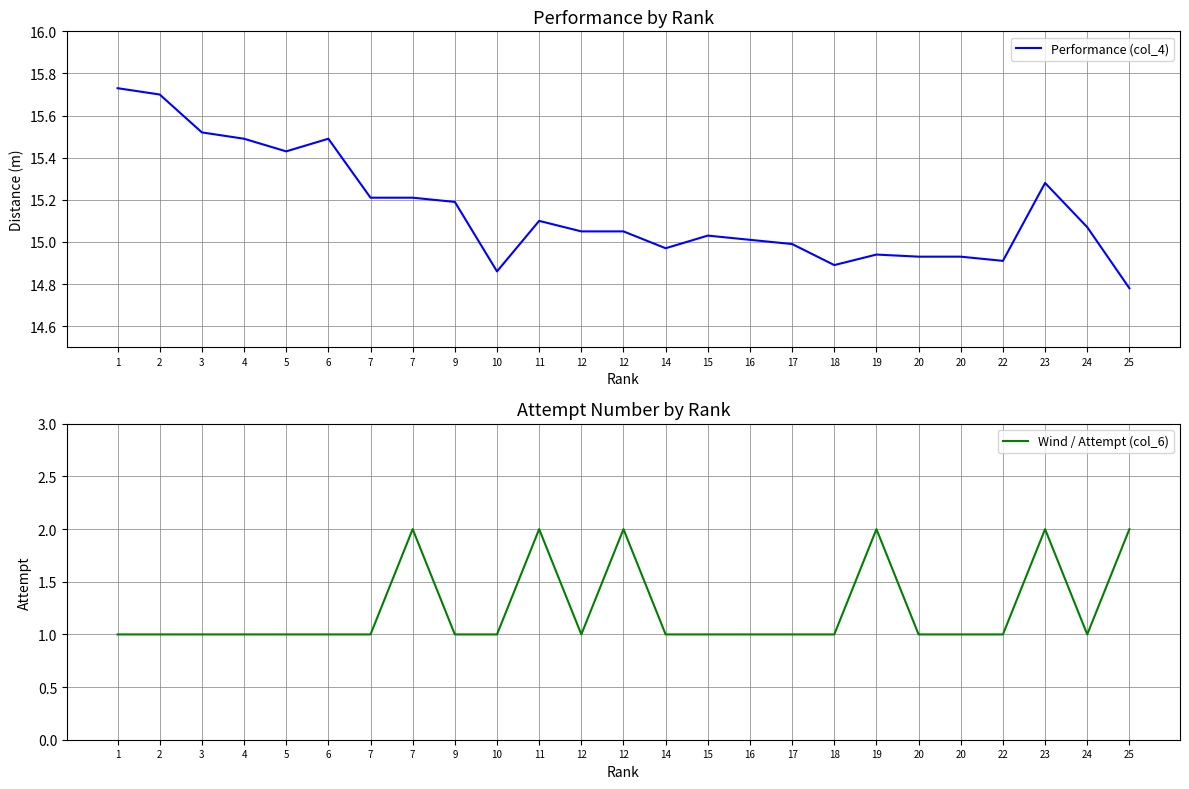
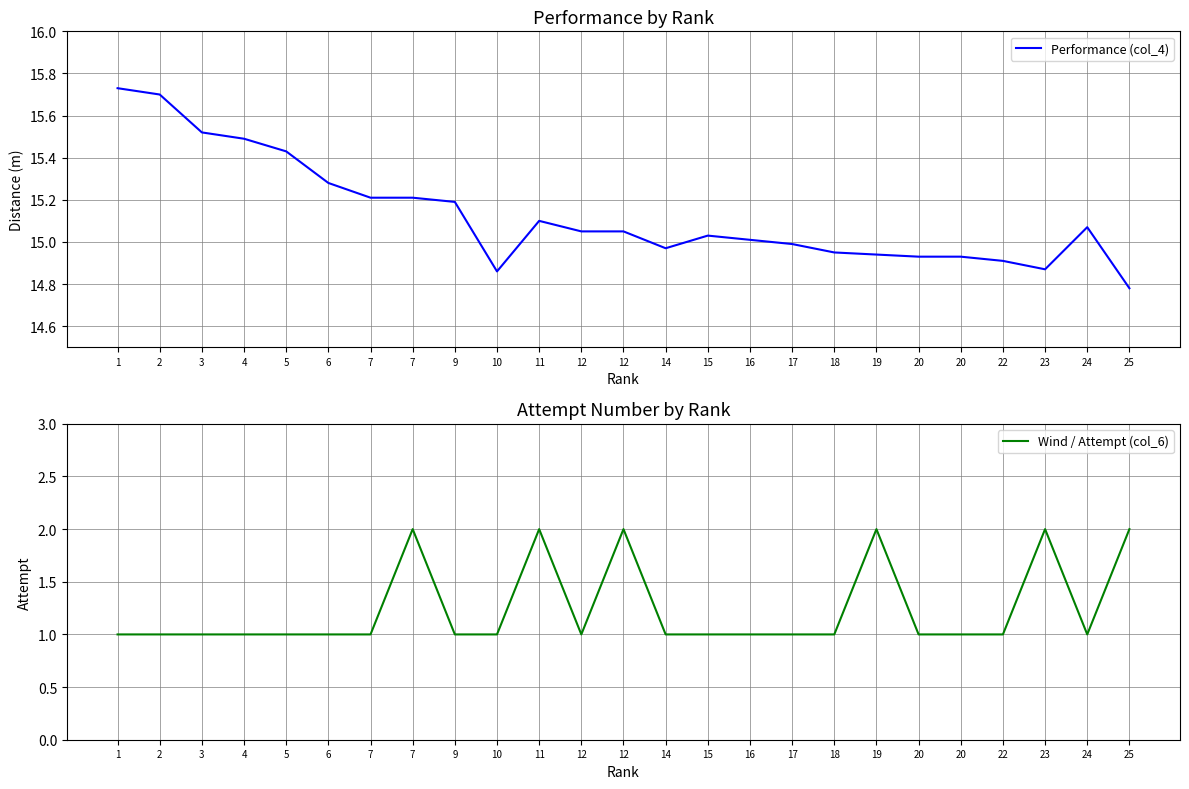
Performance by Rank, 6: 15.49 -> 15.28
Performance by Rank, 18: 14.89 -> 14.95
Performance by Rank, 23: 15.28 -> 14.87
